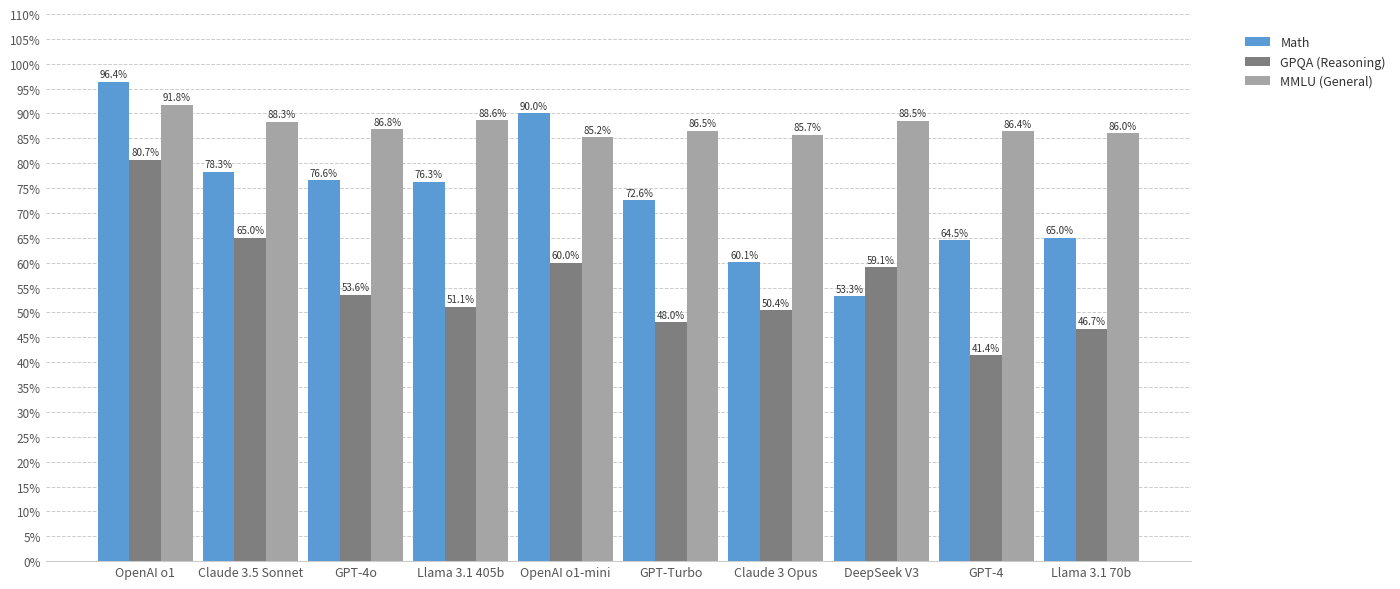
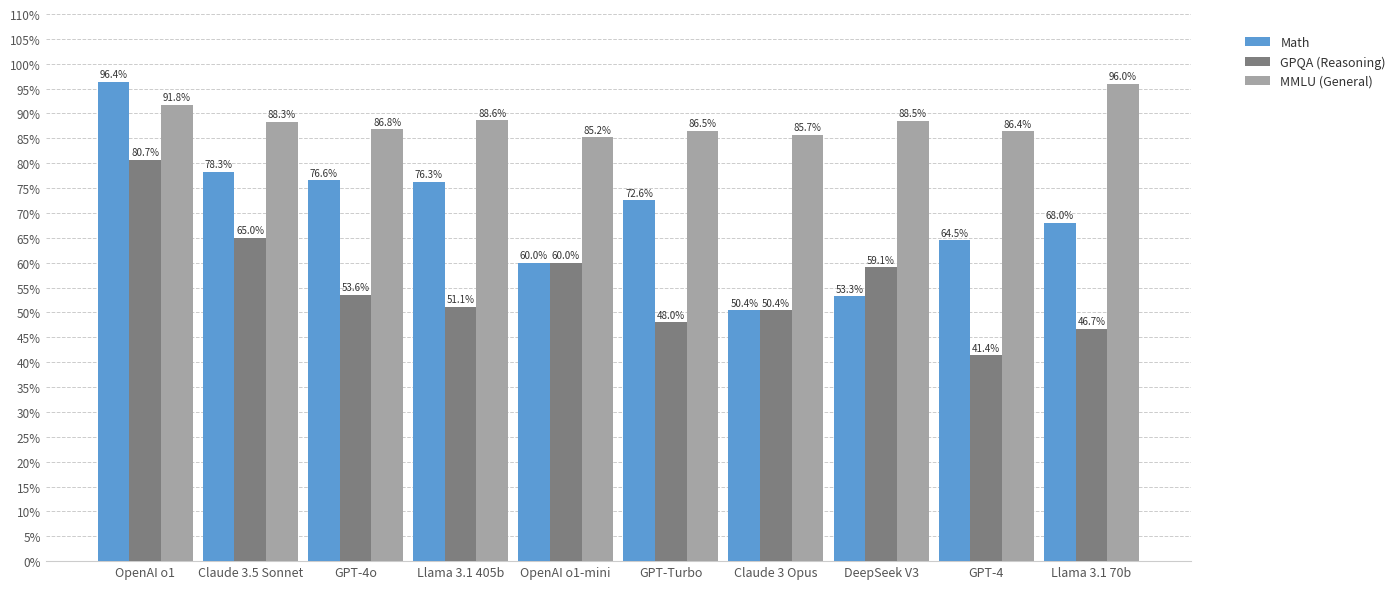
Math, OpenAI o1-mini: 90.0% -> 60.0%
Math, Claude 3 Opus: 60.1% -> 50.4%
Math, Llama 3.1 70b: 65.0% -> 68.0%
MMLU (General), Llama 3.1 70b: 86.0% -> 96.0%
